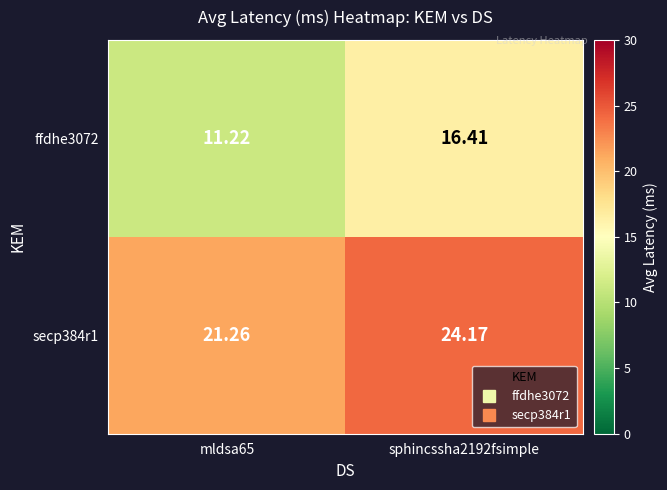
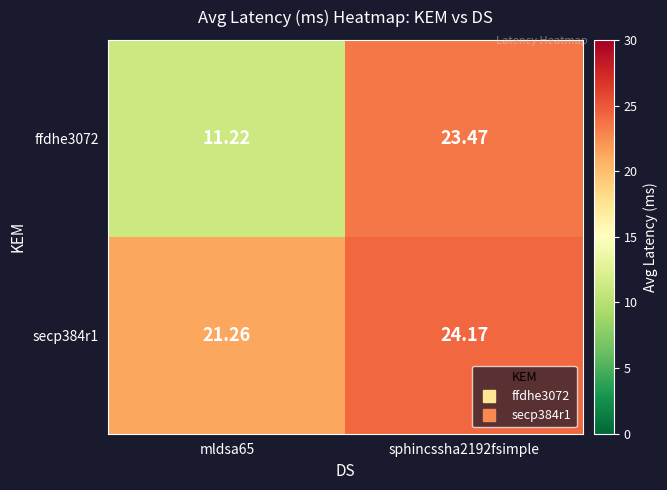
ffdhe3072, sphincssha2192fsimple: 16.41 -> 23.47
